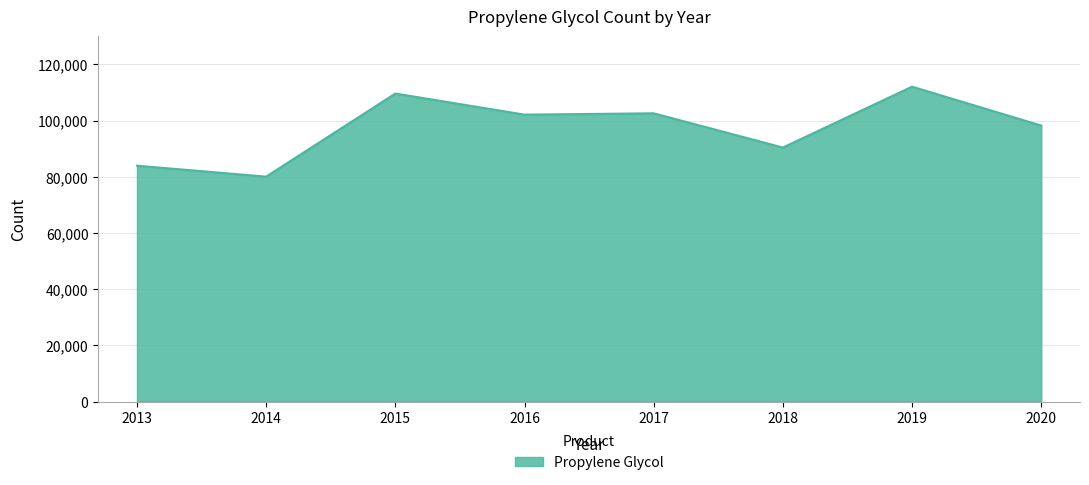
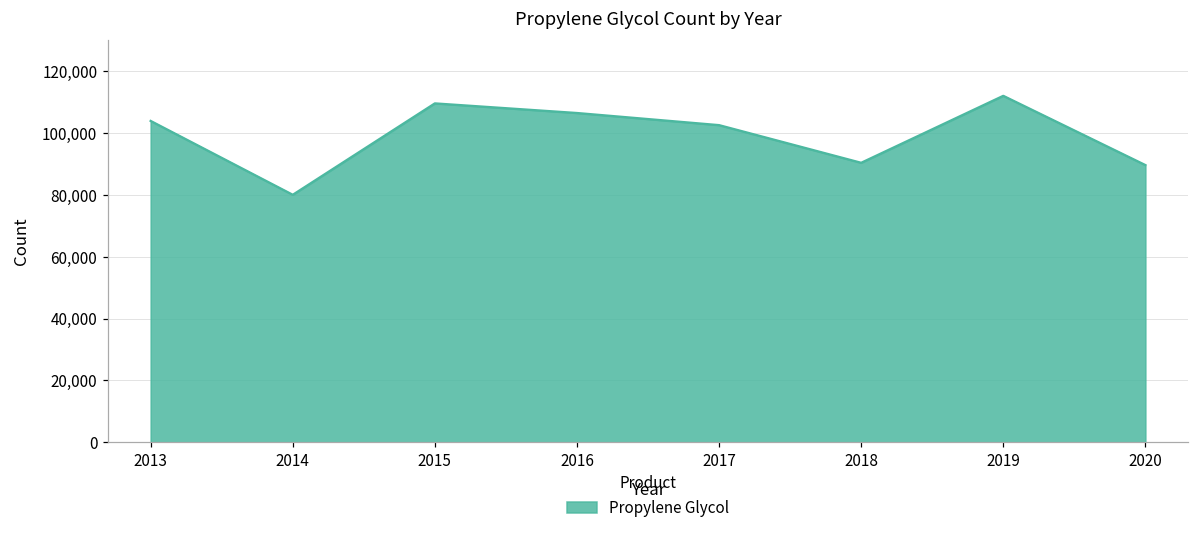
2013: 84,000 -> 104,000
2016: 102,000 -> 106,000
2020: 98,000 -> 90,000
